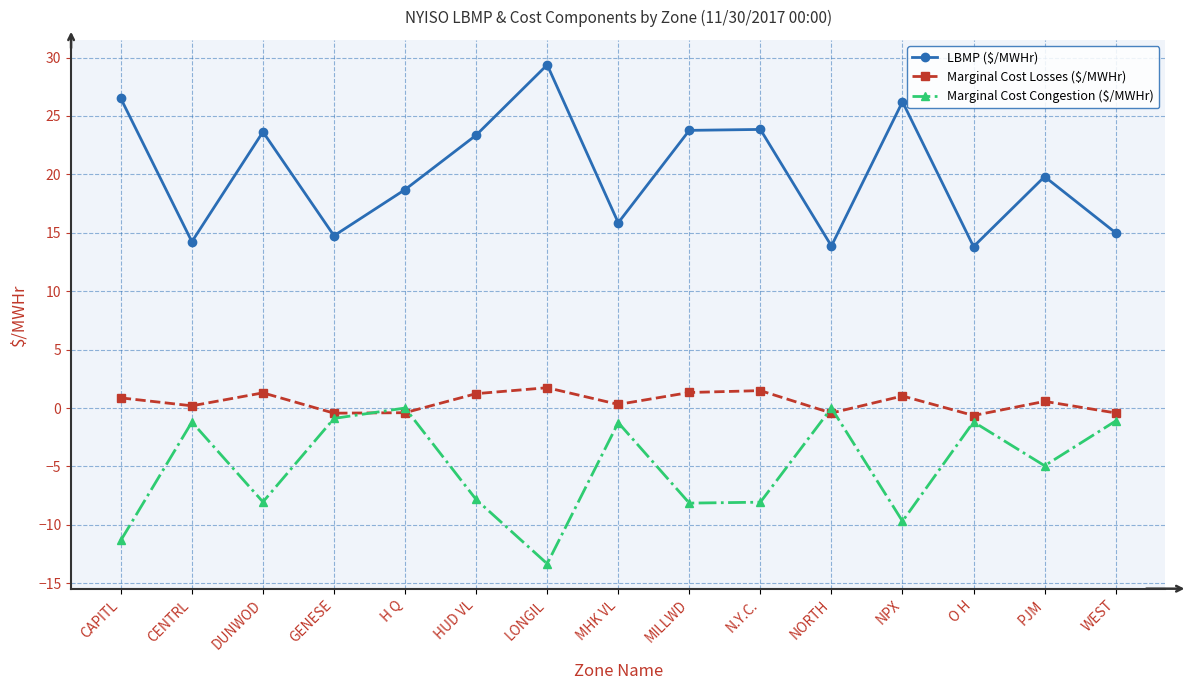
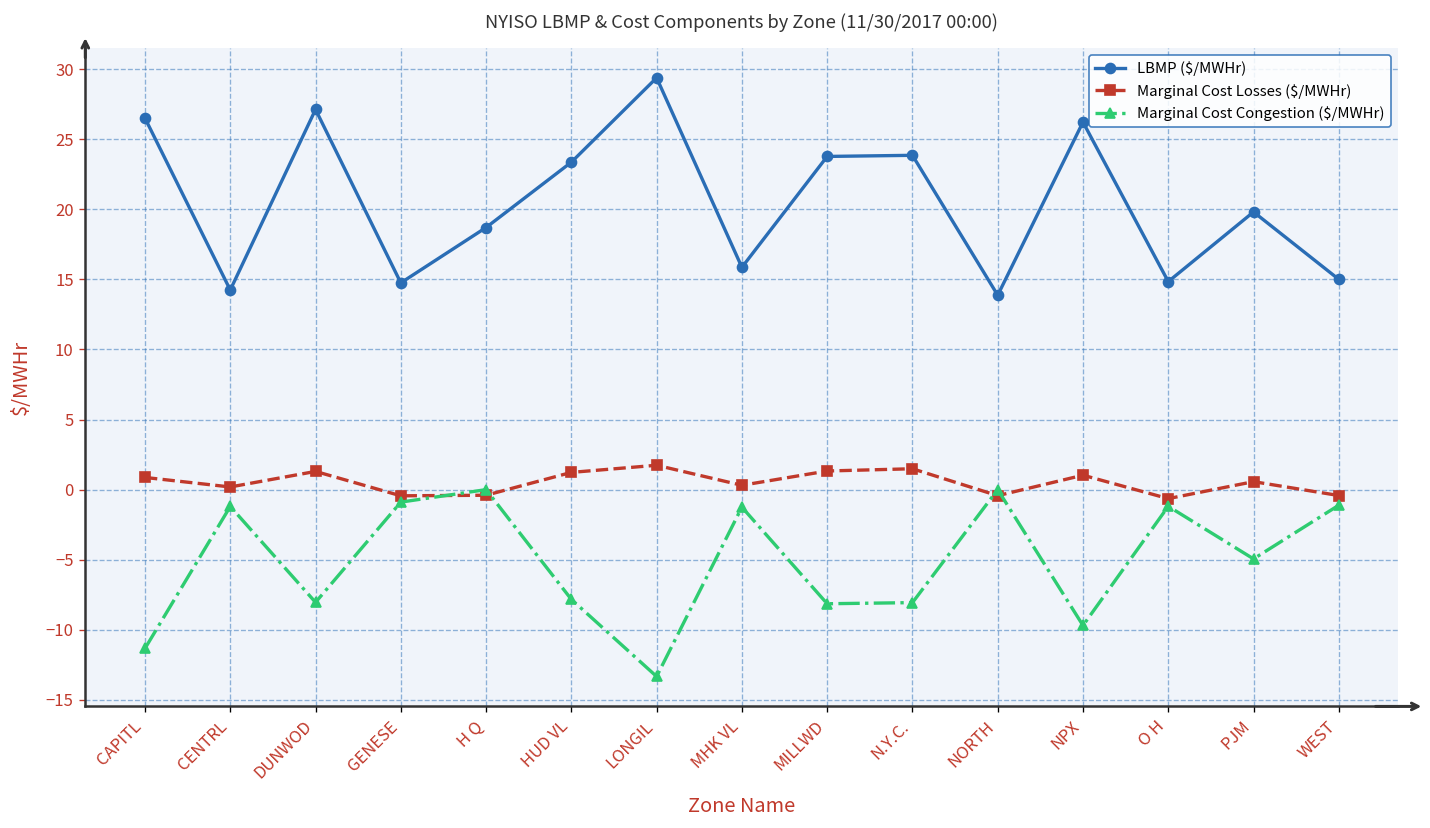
LBMP ($/MWHr), DUNWOD: 23.6 -> 27.1
LBMP ($/MWHr), O H: 13.8 -> 14.8
